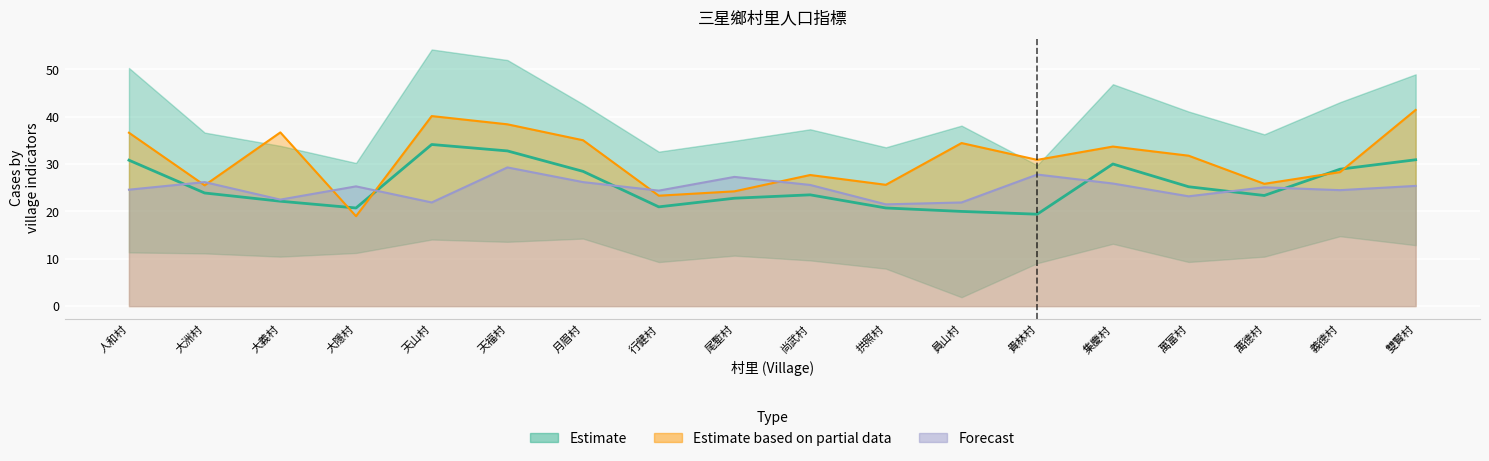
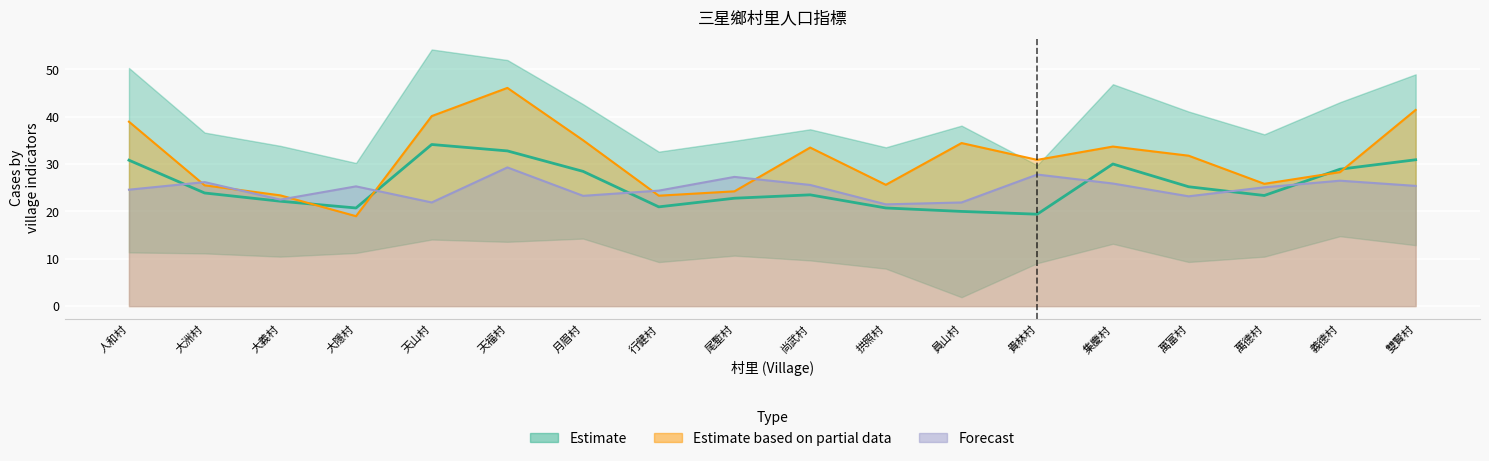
Estimate based on partial data, 人和村: 37 -> 39
Estimate based on partial data, 大義村: 37 -> 23
Estimate based on partial data, 天福村: 38 -> 46
Forecast, 月眉村: 26 -> 23
Estimate based on partial data, 尚武村: 28 -> 34
Forecast, 義德村: 25 -> 27
